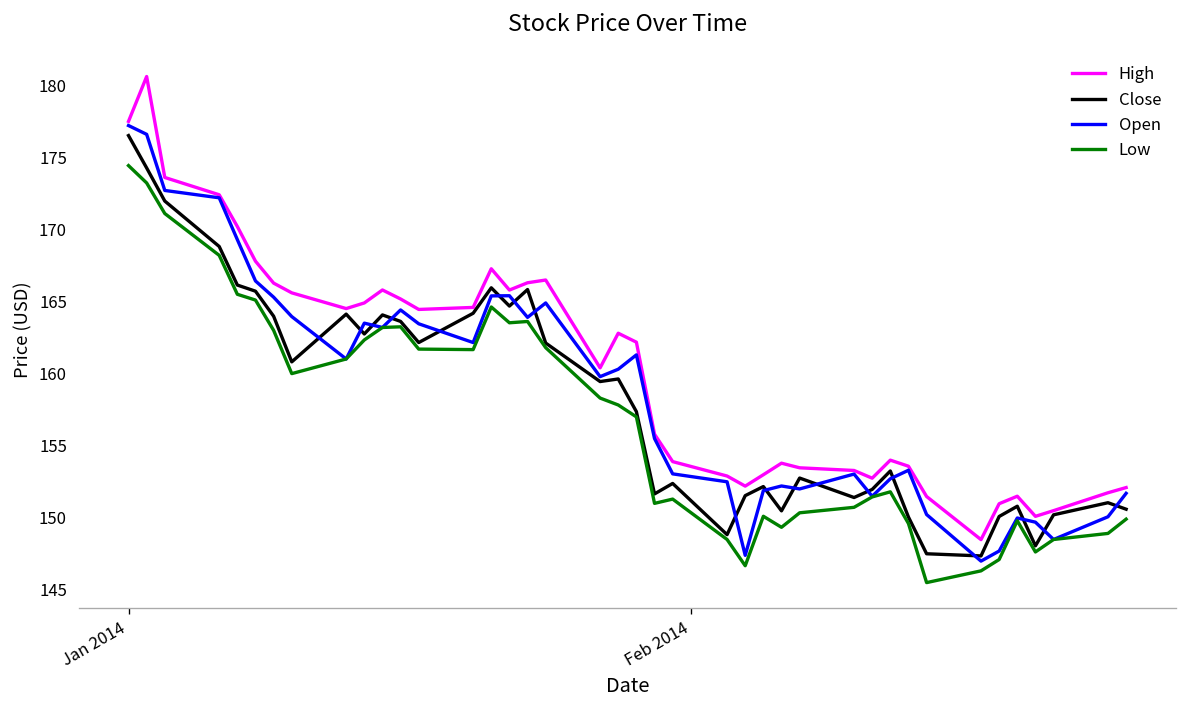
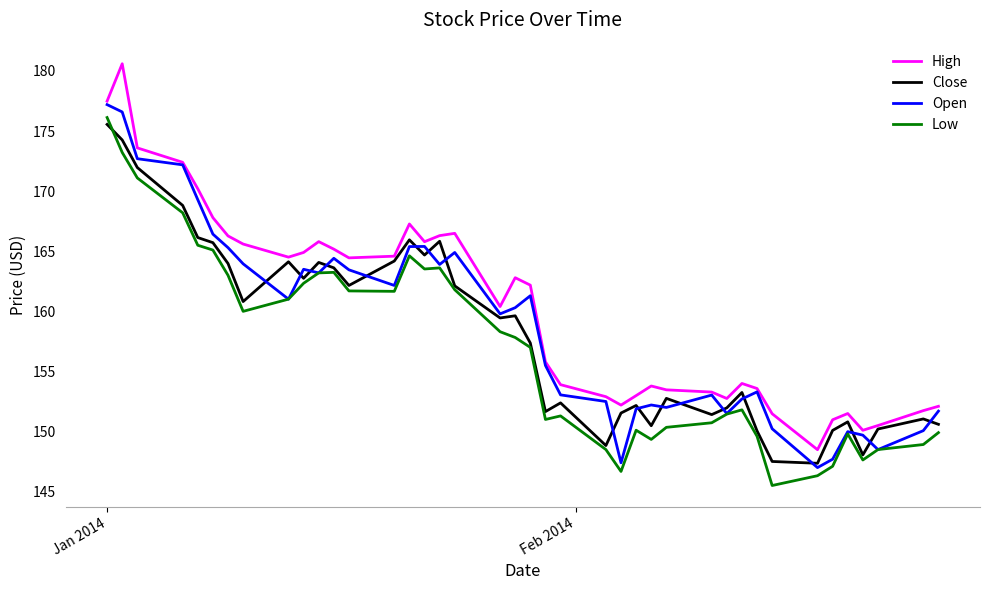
Close, Jan 2014: 176.5 -> 175.6
Low, Jan 2014: 174.4 -> 176.1
